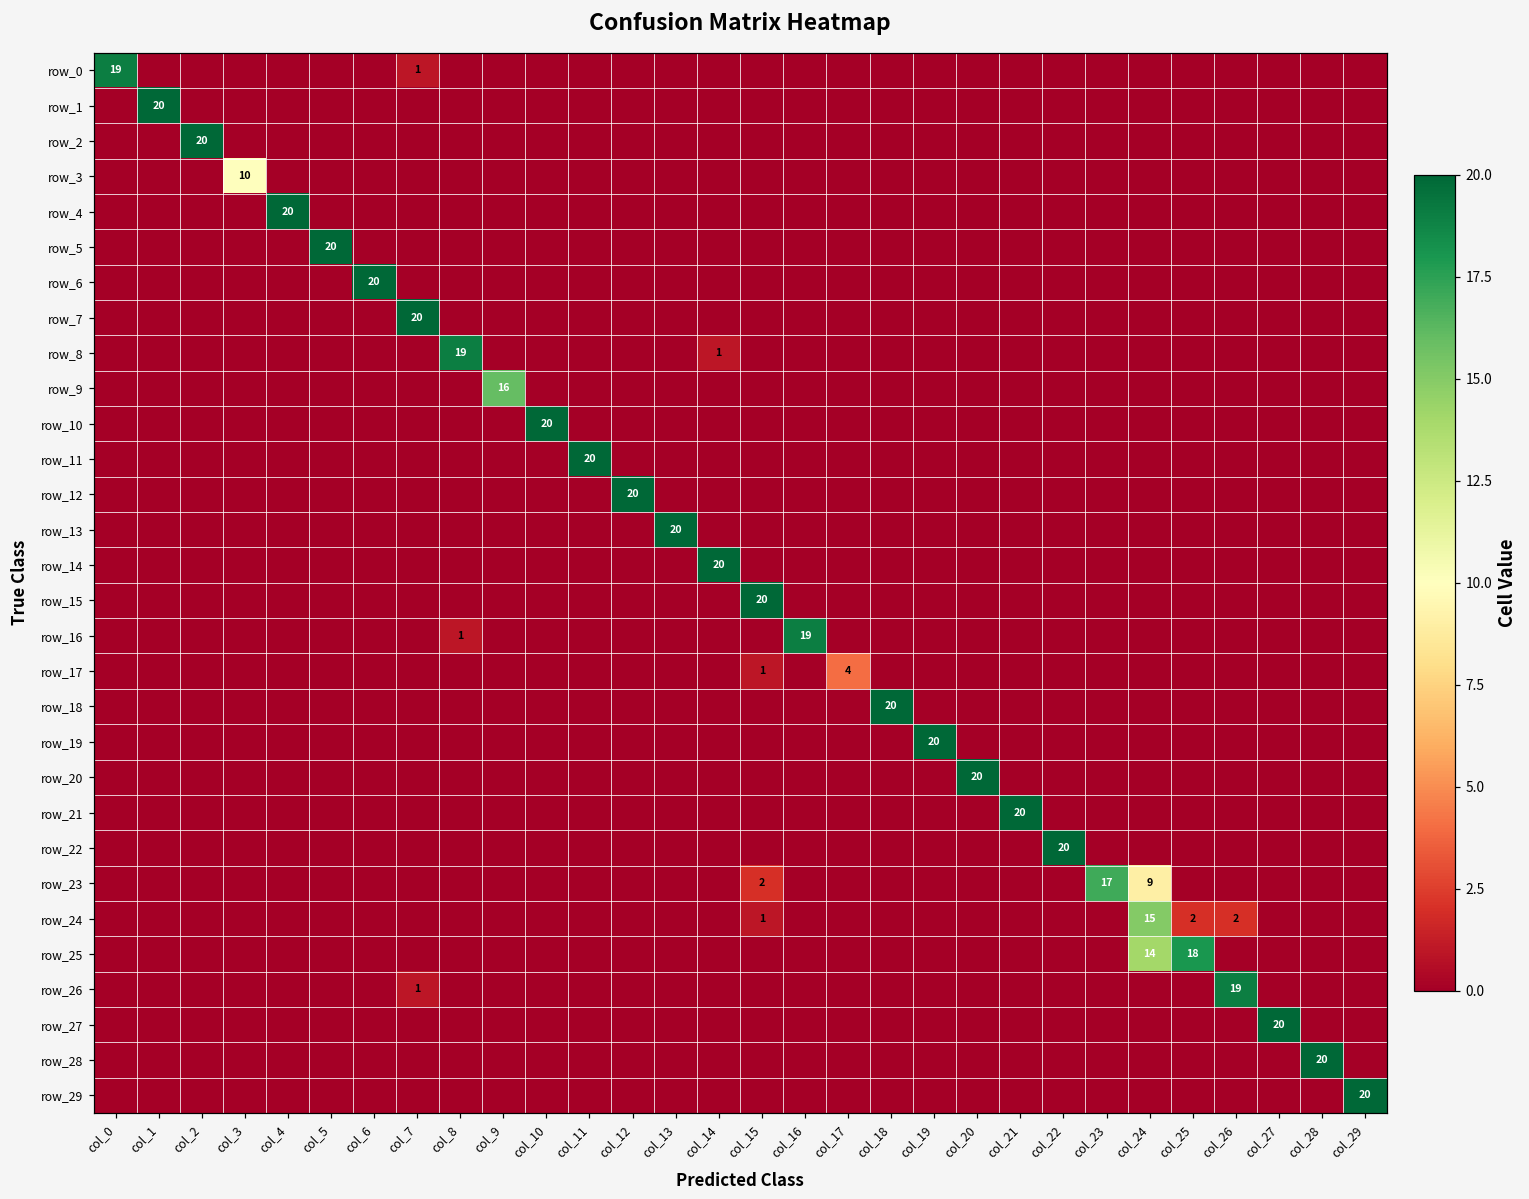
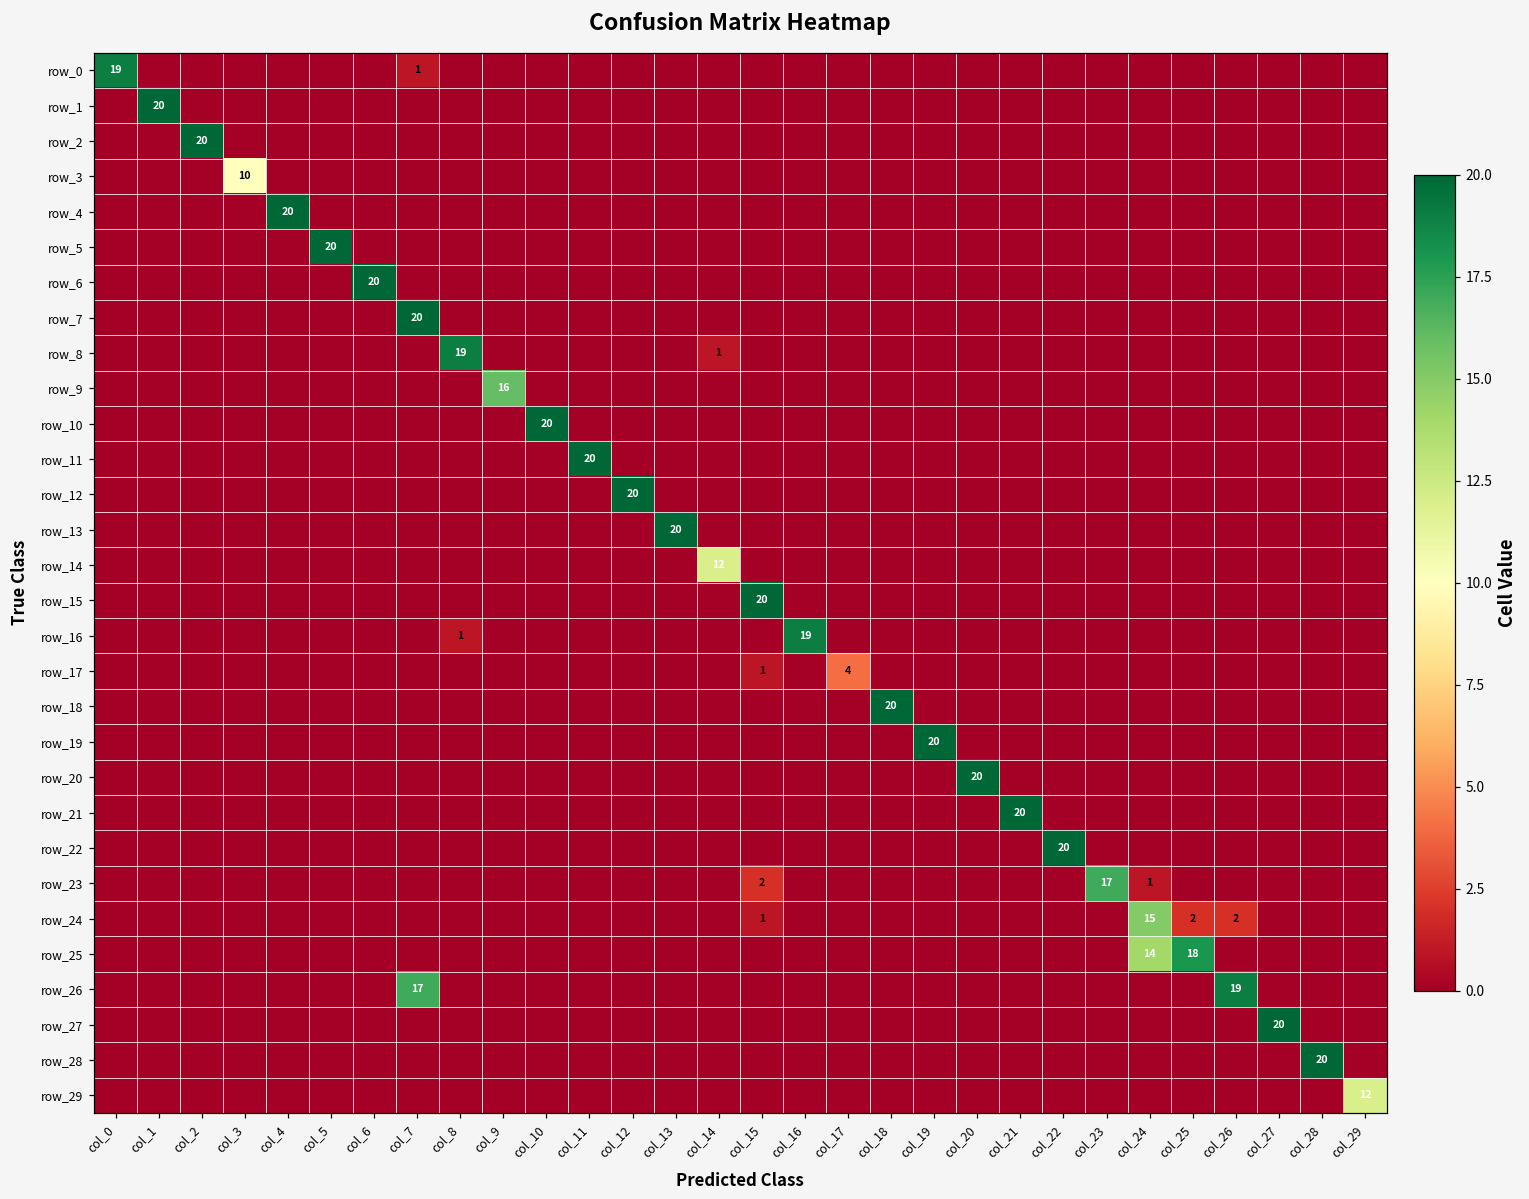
row_14, col_14: 20 -> 12
row_23, col_24: 9 -> 1
row_26, col_7: 1 -> 17
row_29, col_29: 20 -> 12
